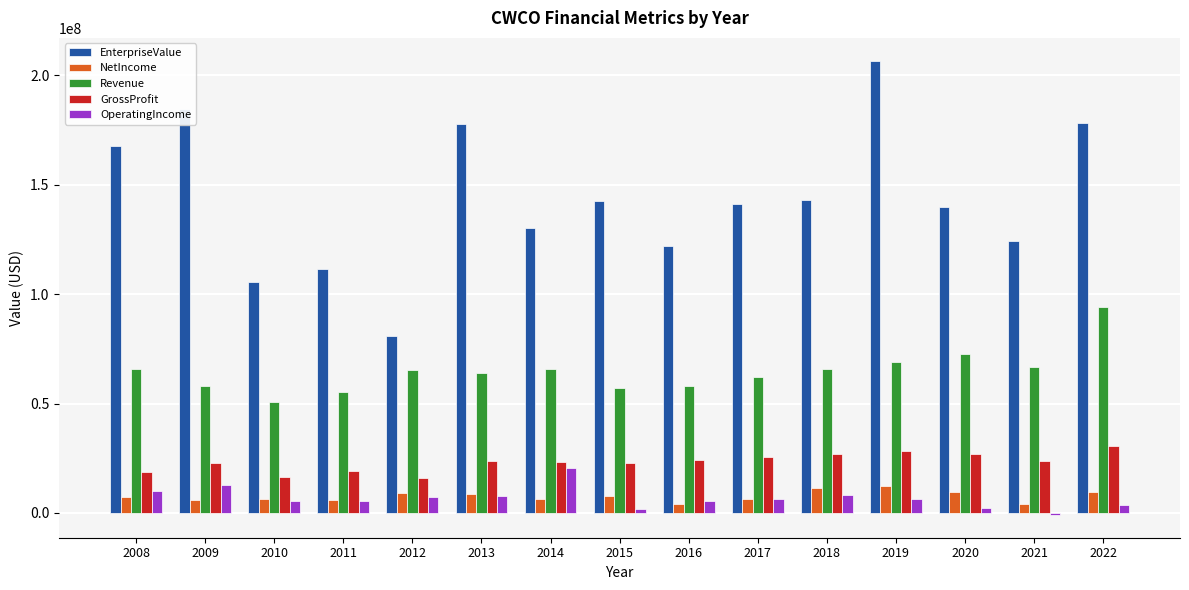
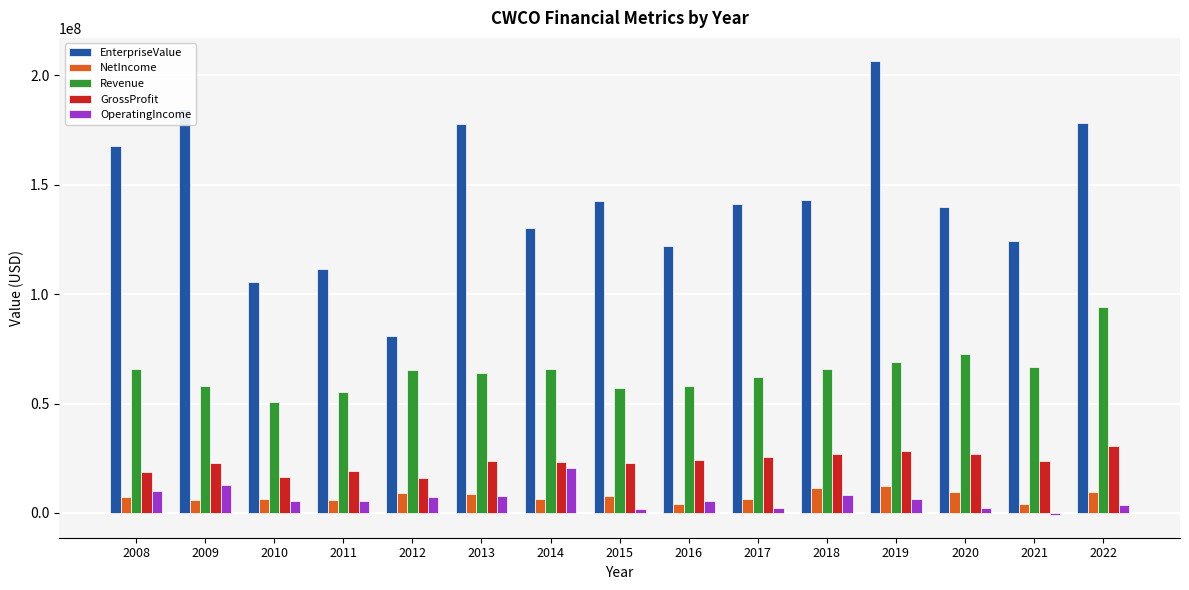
OperatingIncome, 2017: 6000000 -> 2000000
